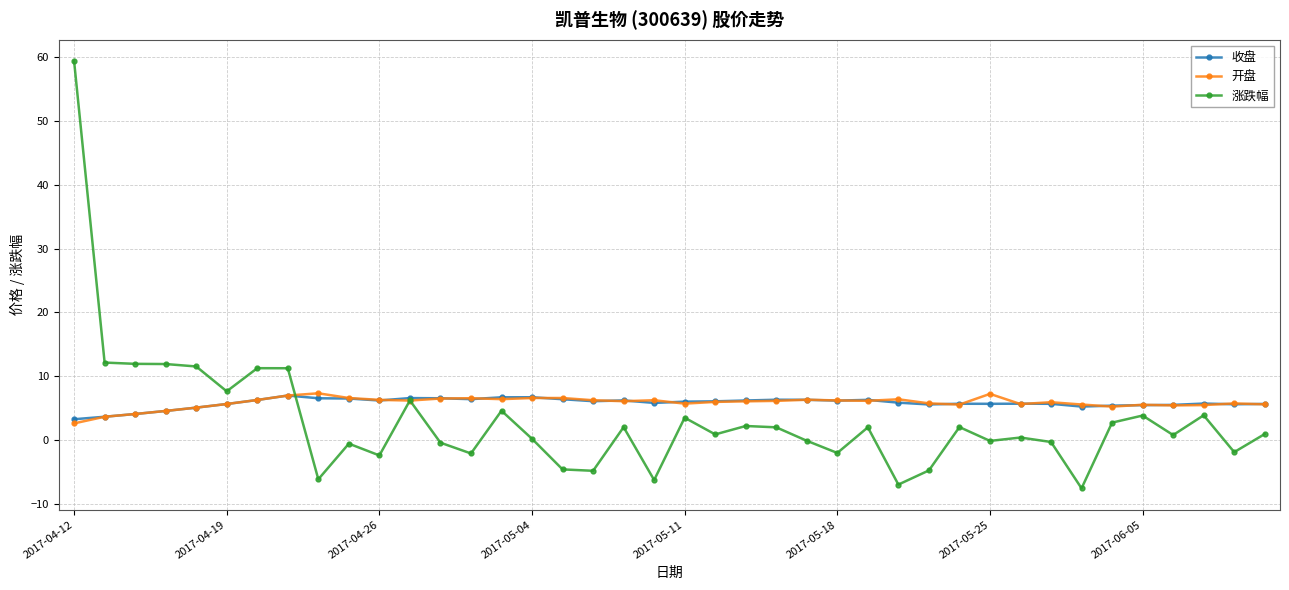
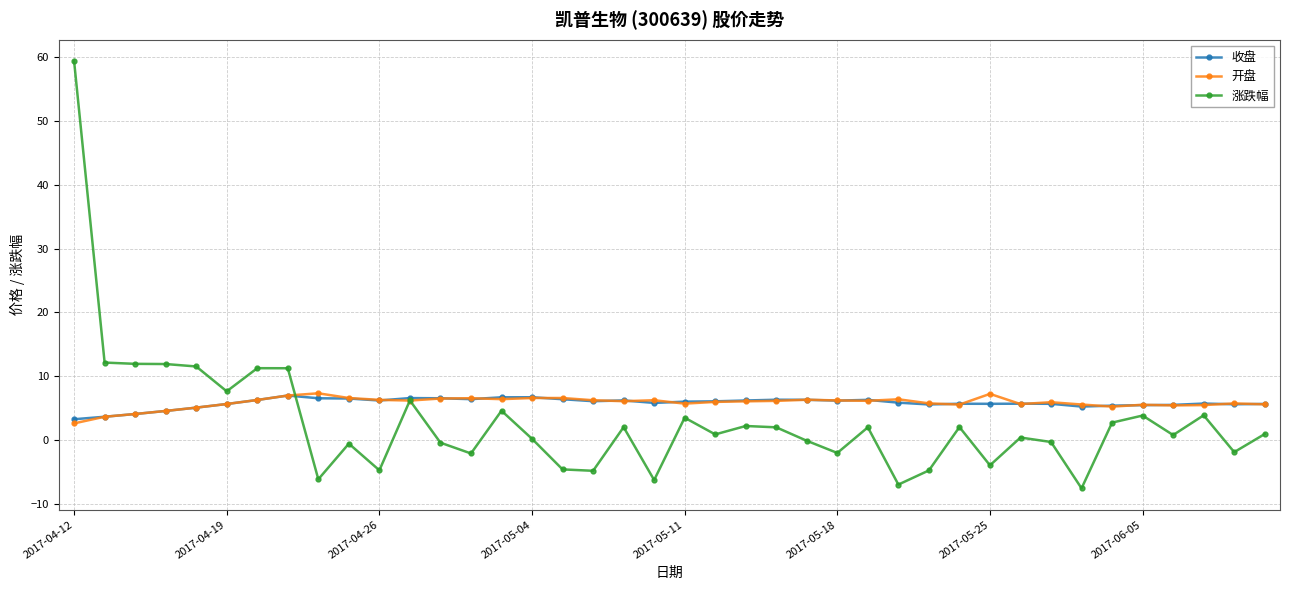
涨跌幅, 2017-04-26: -2 -> -5
涨跌幅, 2017-05-25: 0 -> -4
